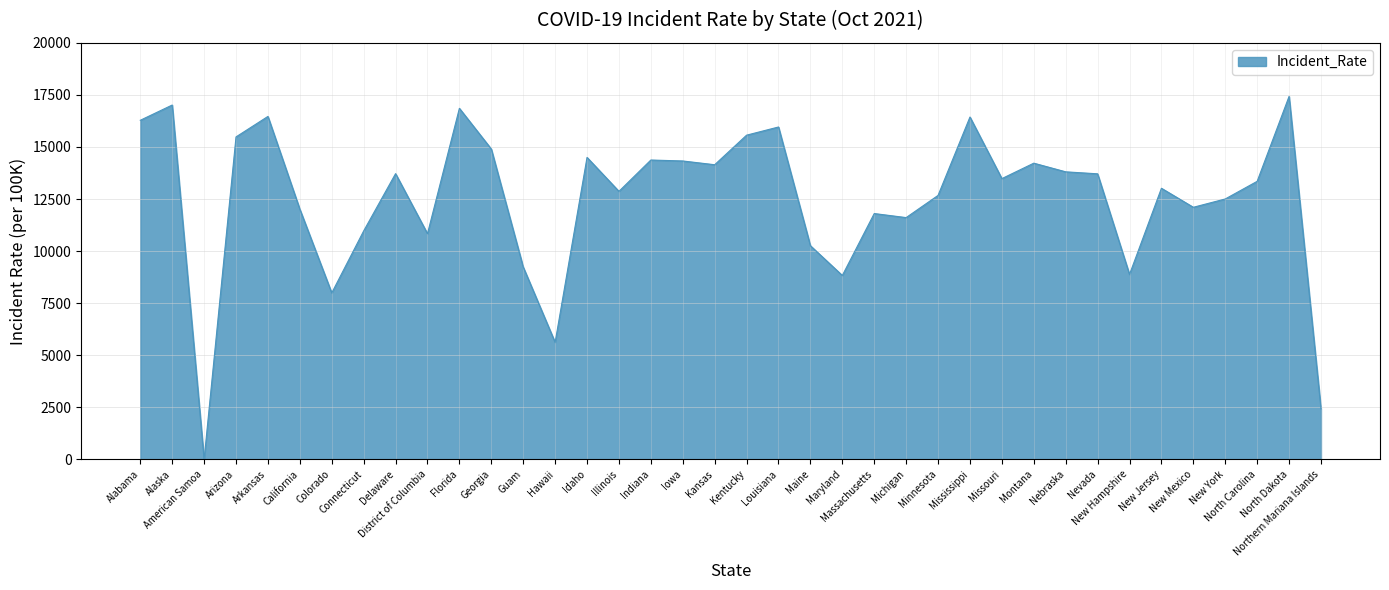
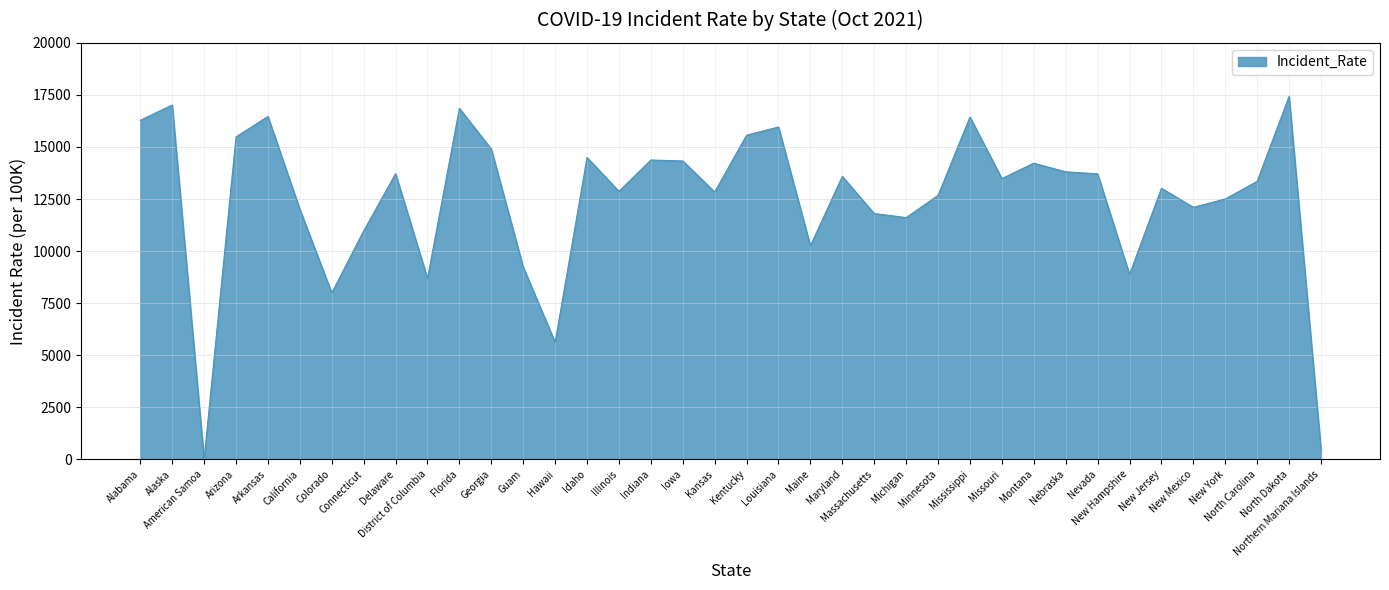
District of Columbia: 10800 -> 8700
Kansas: 14100 -> 12800
Maryland: 8800 -> 13600
Northern Mariana Islands: 2400 -> 500
